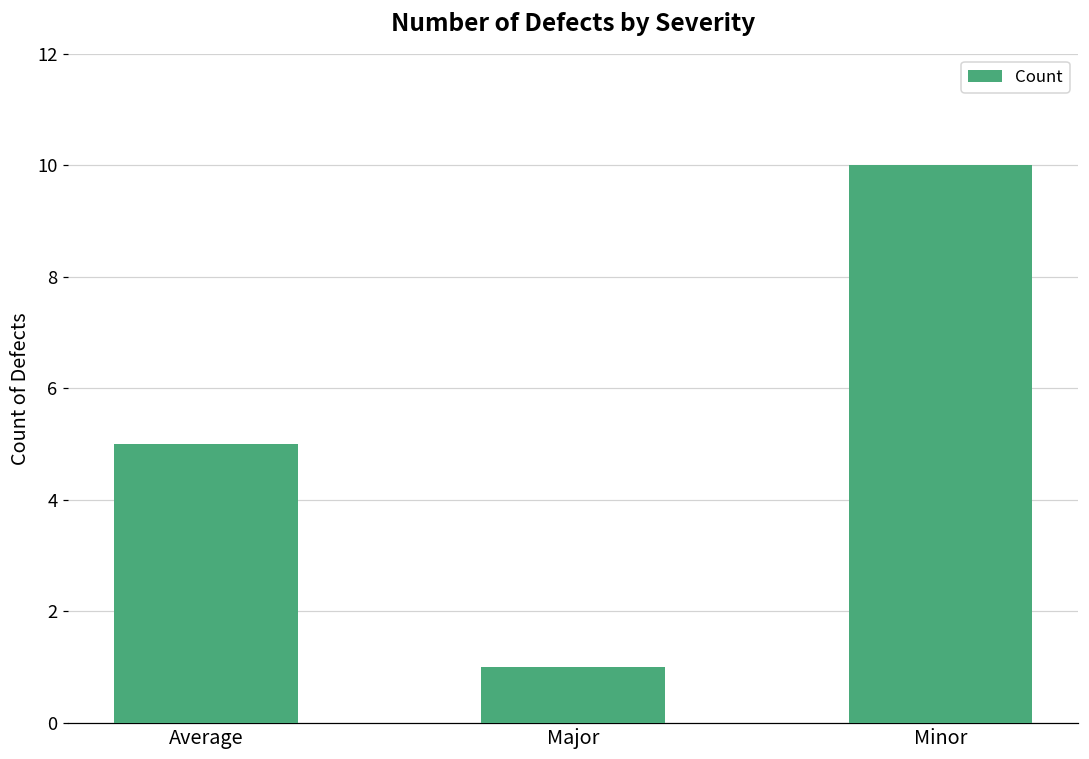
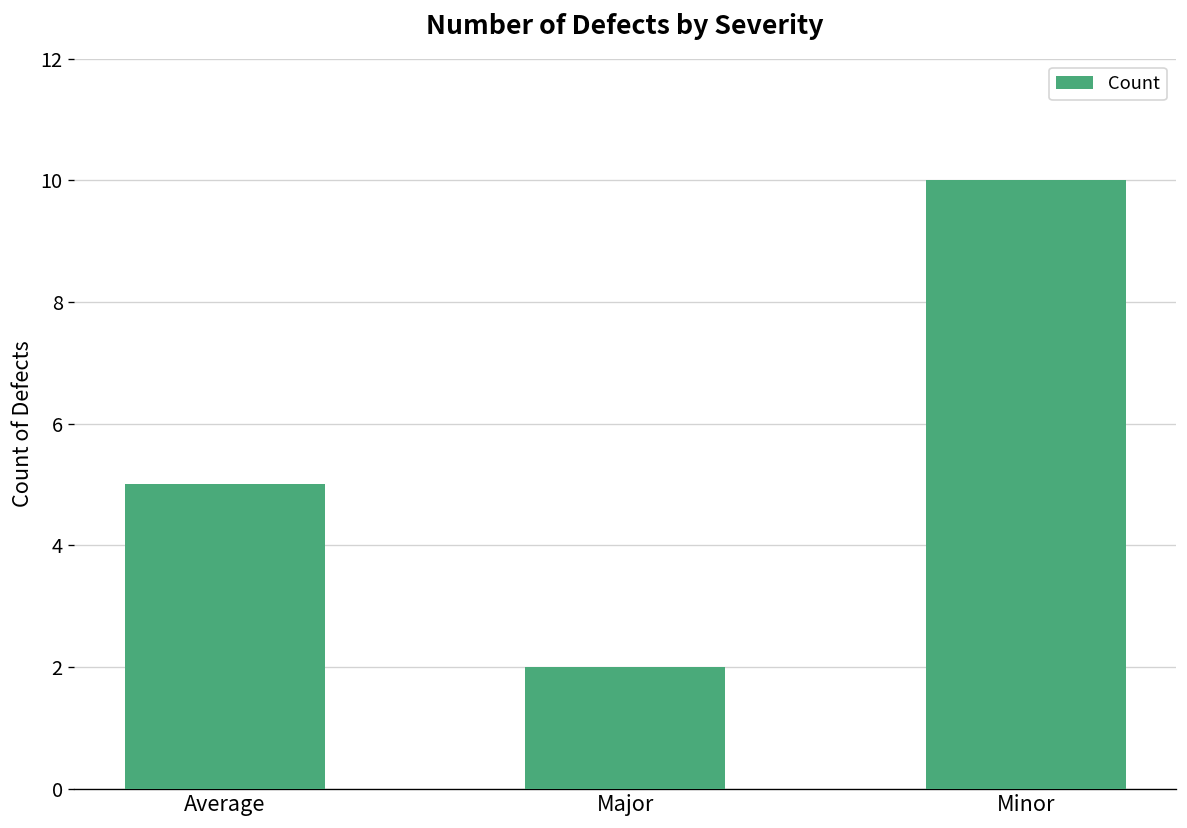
Major: 1 -> 2
